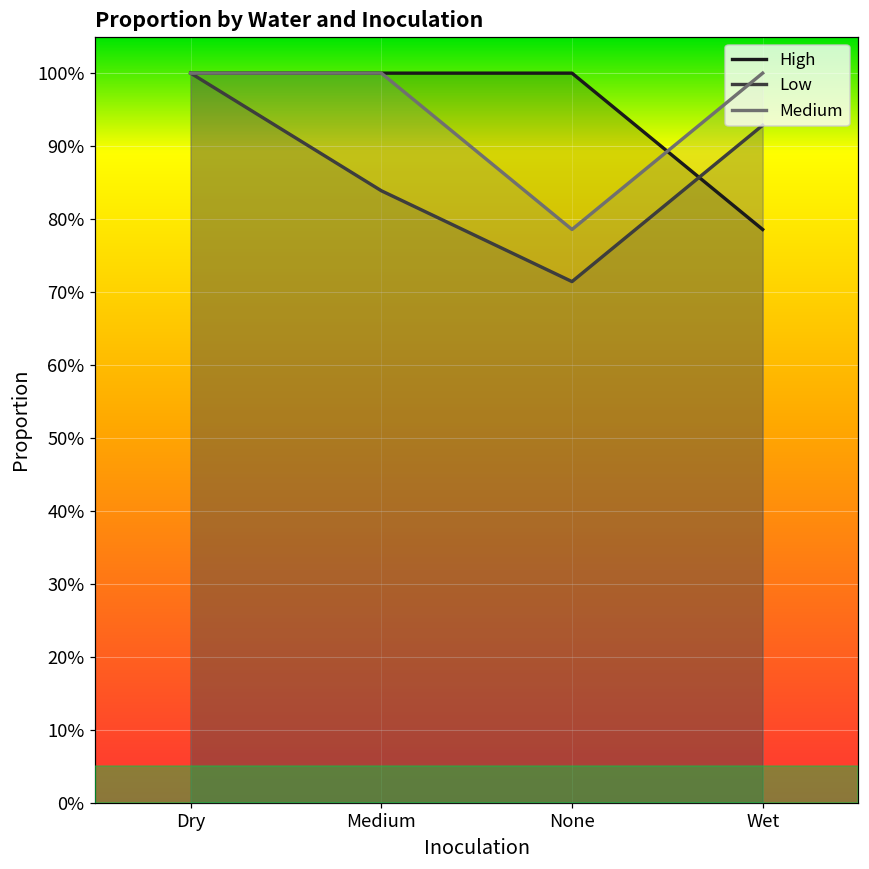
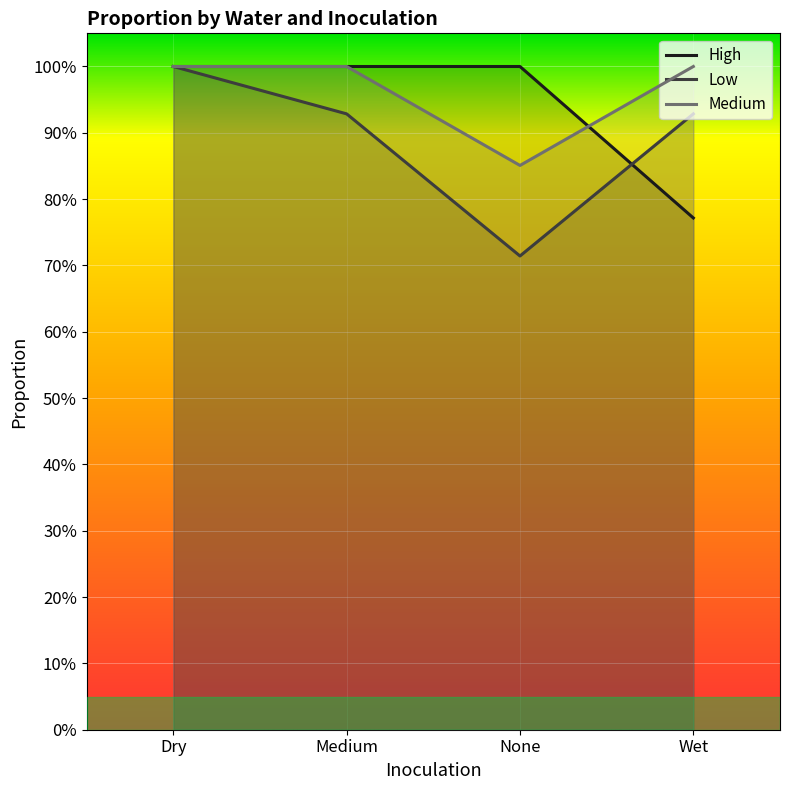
Low, Medium: 84% -> 93%
Medium, None: 79% -> 85%
High, Wet: 79% -> 77%
